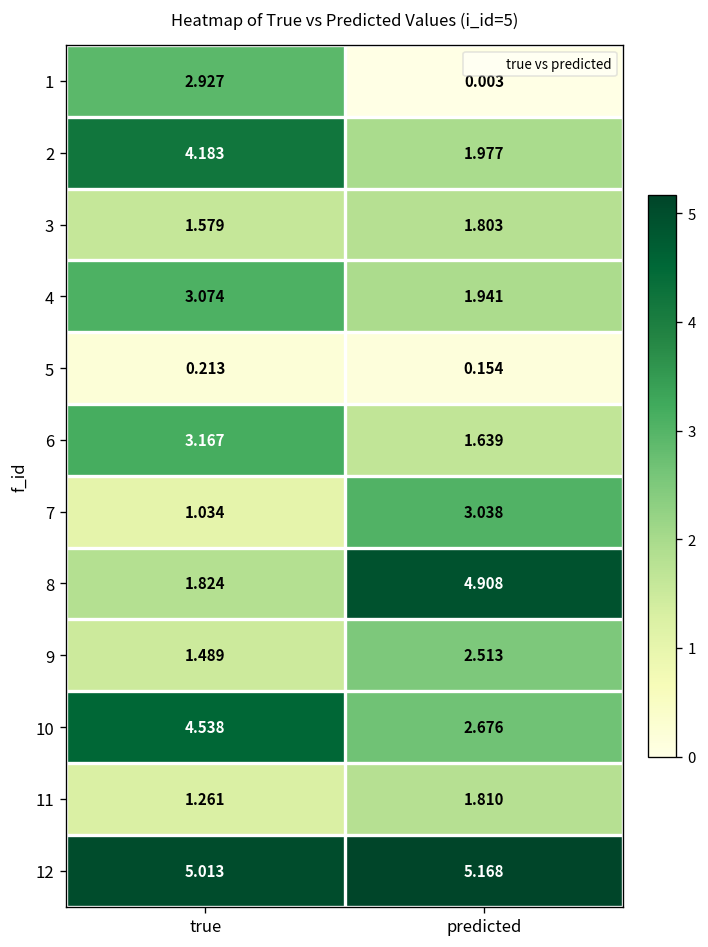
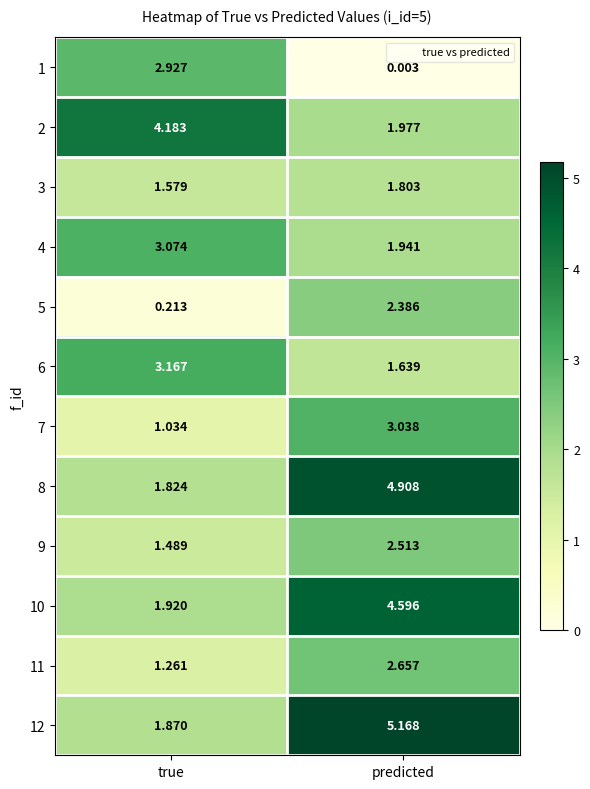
5, predicted: 0.154 -> 2.386
10, true: 4.538 -> 1.920
10, predicted: 2.676 -> 4.596
11, predicted: 1.810 -> 2.657
12, true: 5.013 -> 1.870
